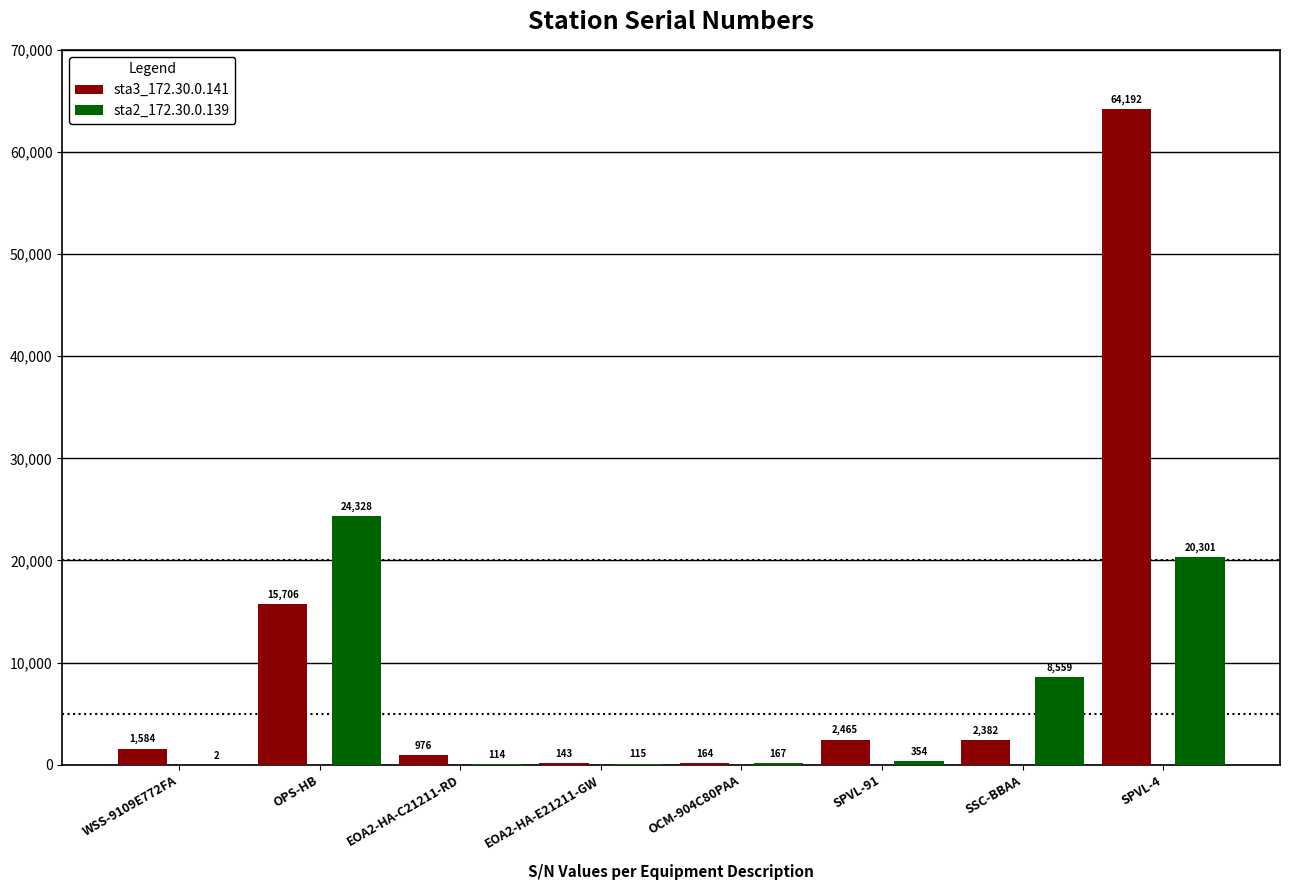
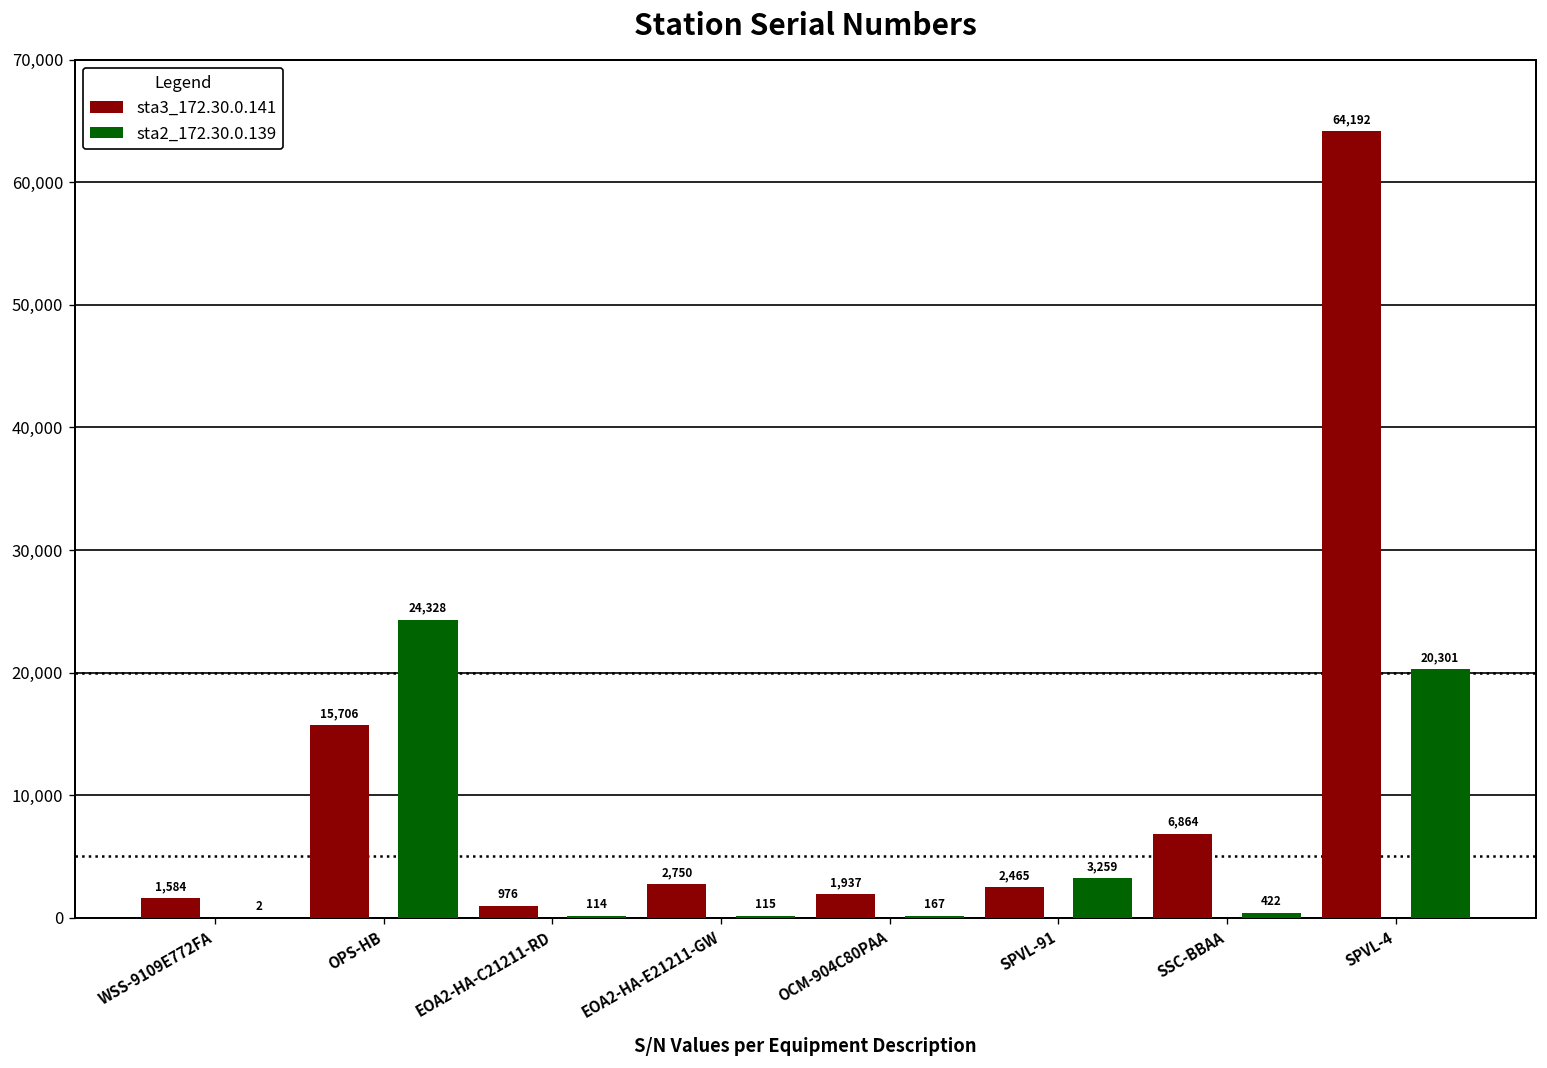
sta3_172.30.0.141, EOA2-HA-E21211-GW: 143 -> 2,750
sta3_172.30.0.141, OCM-904C80PAA: 164 -> 1,937
sta2_172.30.0.139, SPVL-91: 354 -> 3,259
sta3_172.30.0.141, SSC-BBAA: 2,382 -> 6,864
sta2_172.30.0.139, SSC-BBAA: 8,559 -> 422
